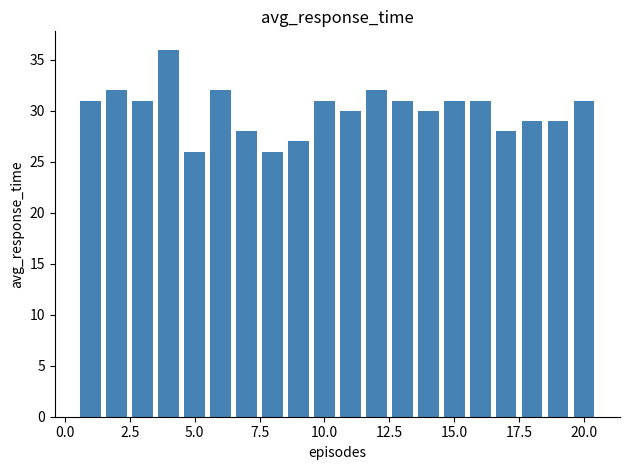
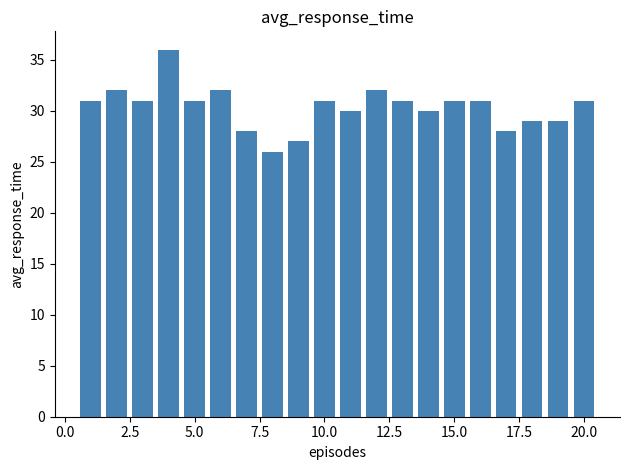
5.0: 26 -> 31
